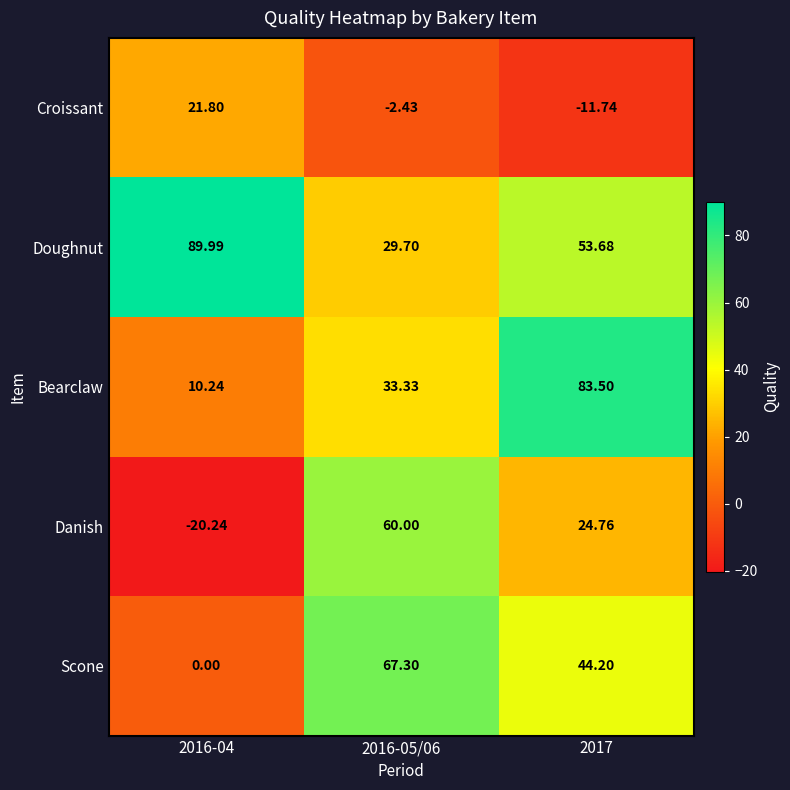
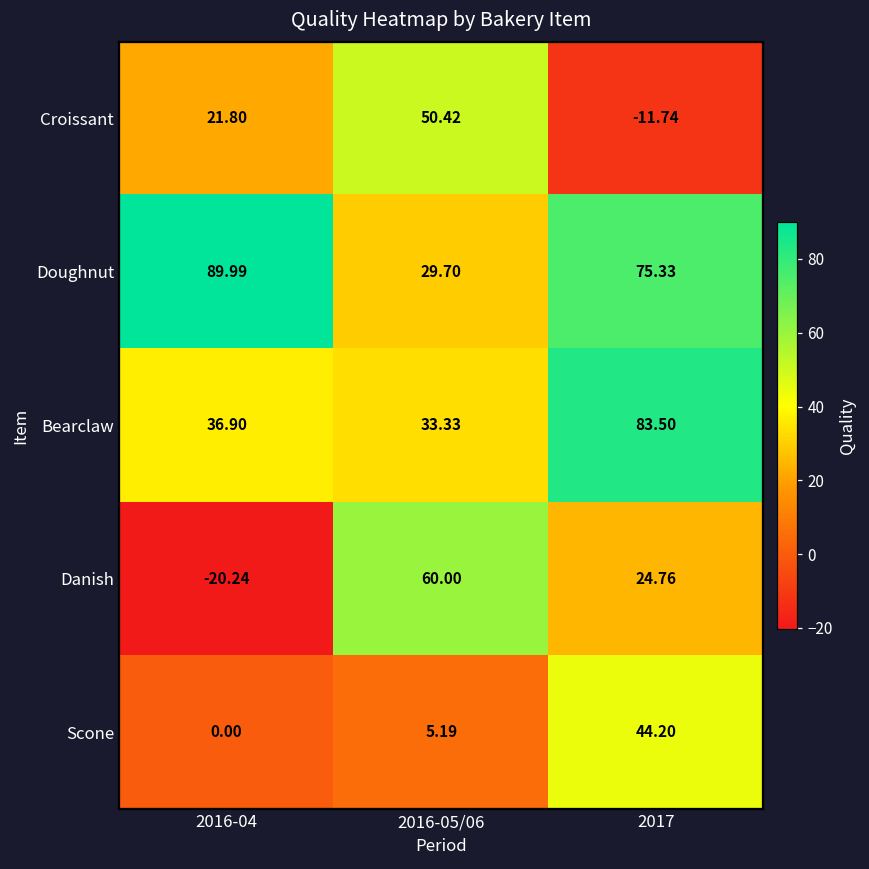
Croissant, 2016-05/06: -2.43 -> 50.42
Doughnut, 2017: 53.68 -> 75.33
Bearclaw, 2016-04: 10.24 -> 36.90
Scone, 2016-05/06: 67.30 -> 5.19
